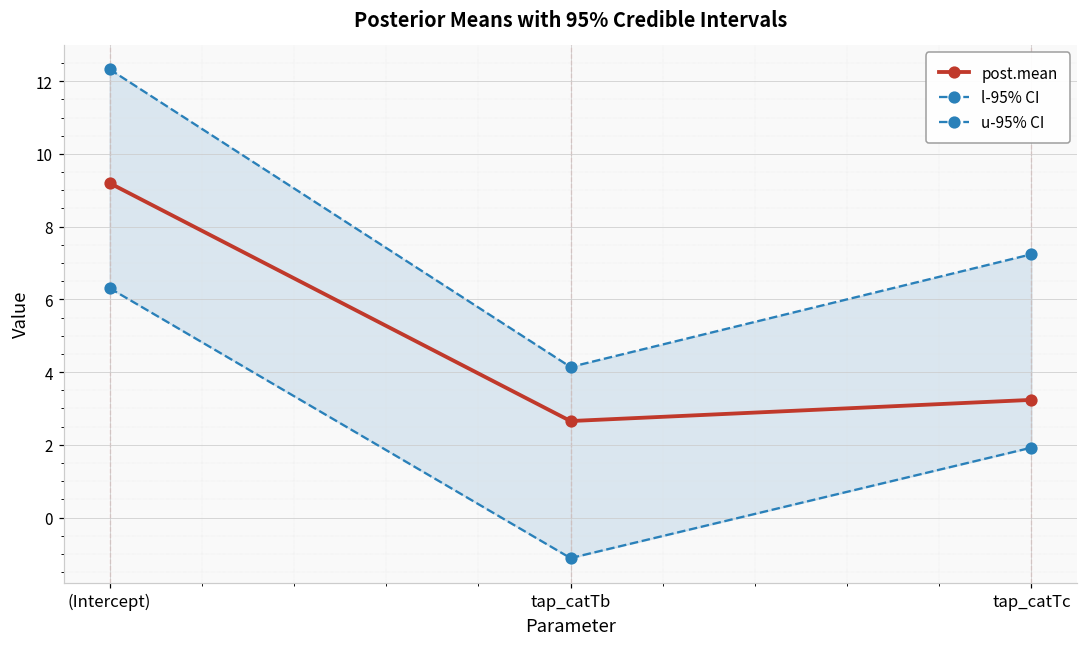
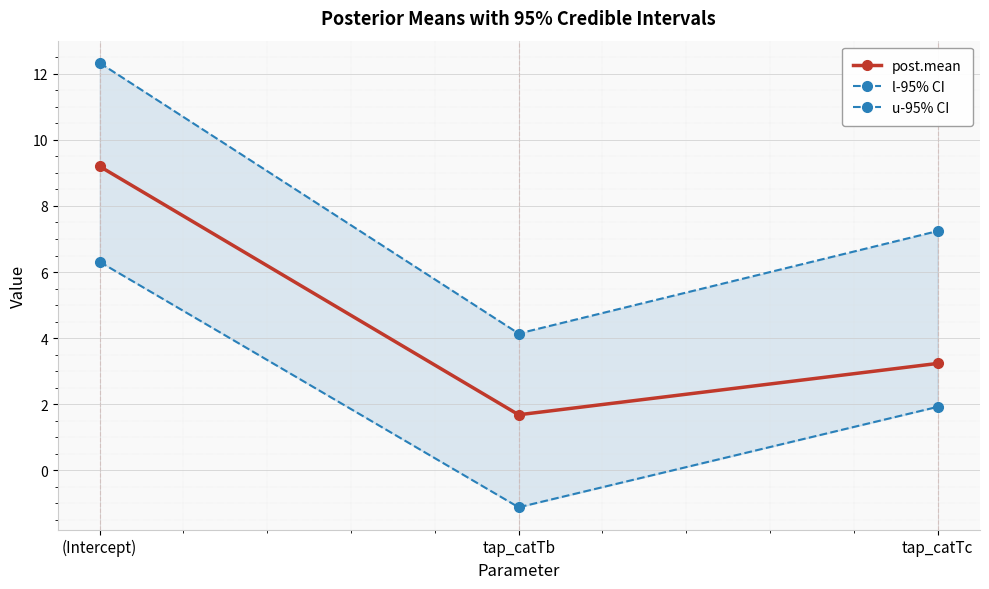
post.mean, tap_catTb: 2.7 -> 1.7
